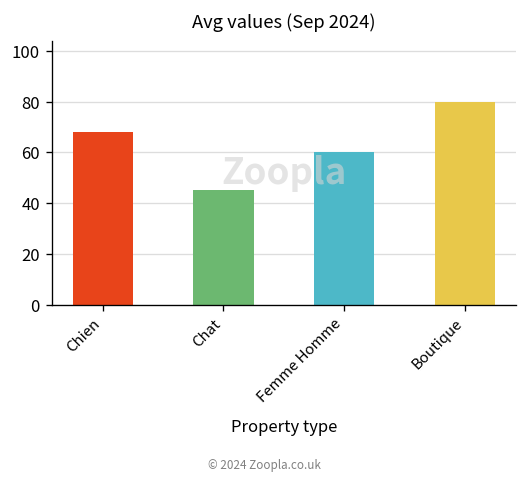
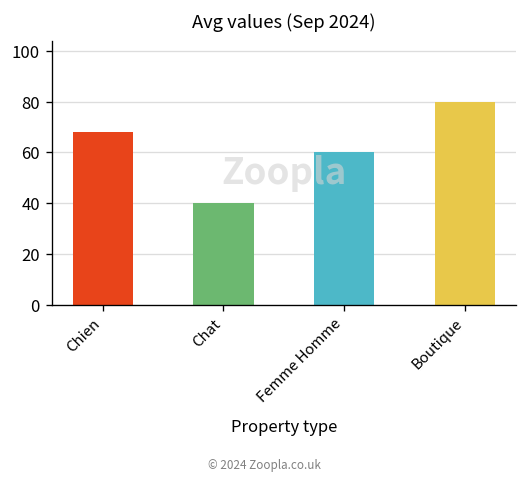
Chat: 45 -> 40
